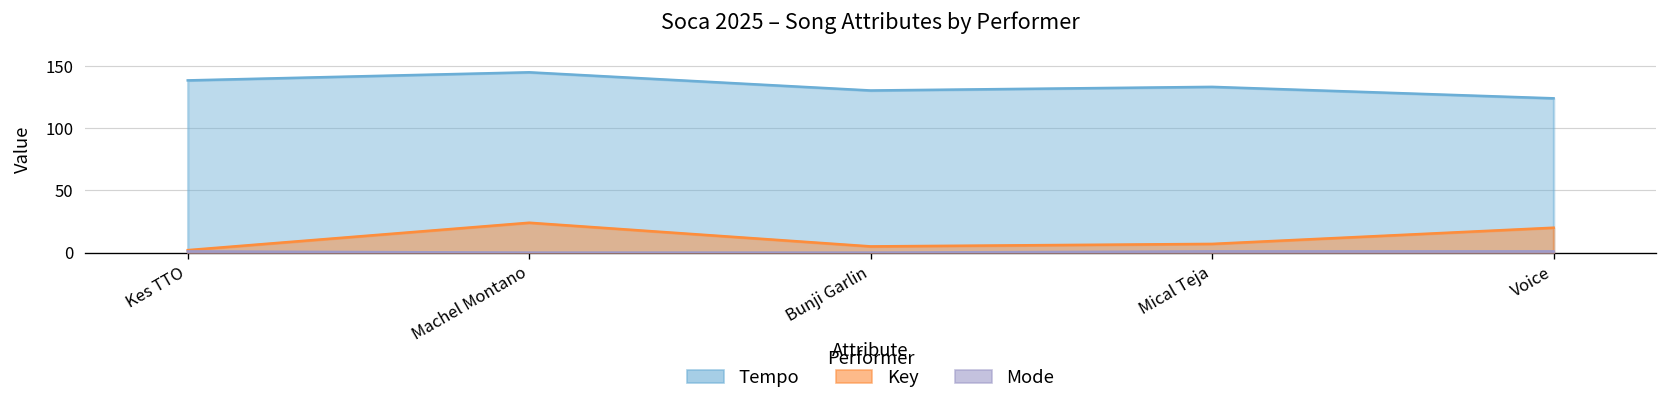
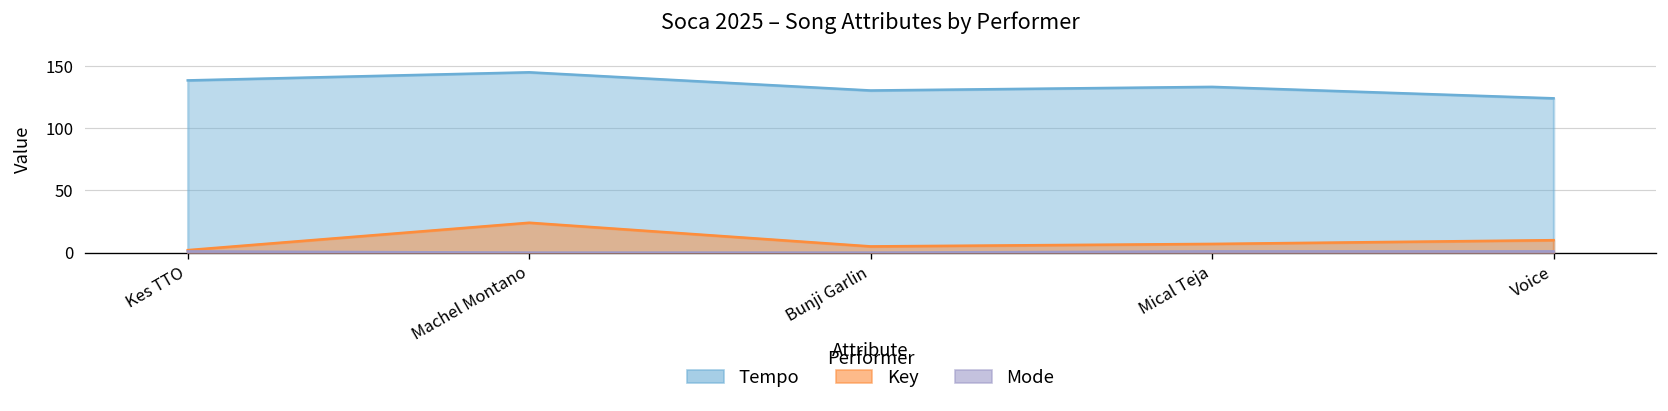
Key, Voice: 20 -> 10
